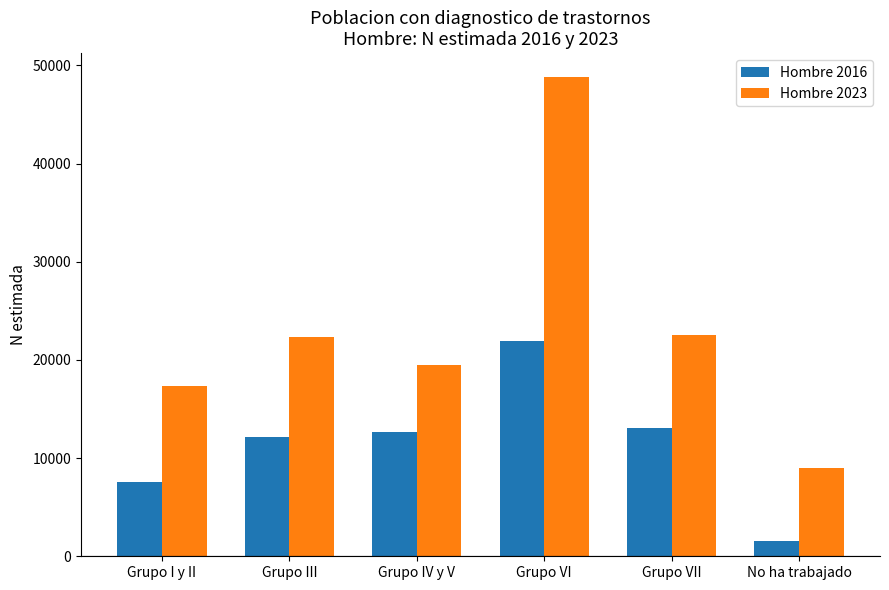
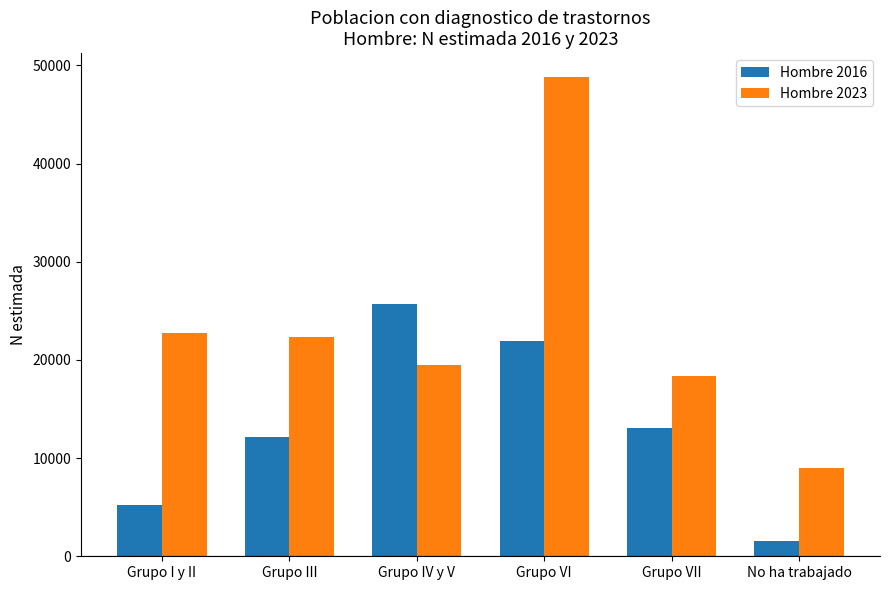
Hombre 2016, Grupo I y II: 8000 -> 5000
Hombre 2023, Grupo I y II: 17000 -> 23000
Hombre 2016, Grupo IV y V: 13000 -> 26000
Hombre 2023, Grupo VII: 22000 -> 18000
